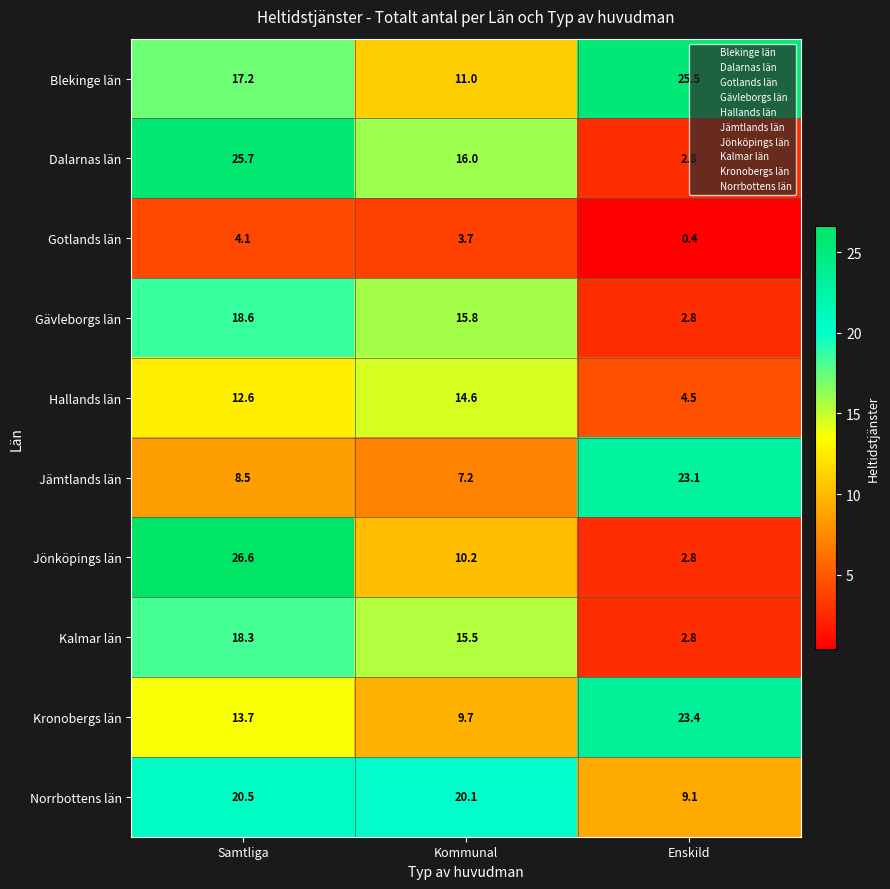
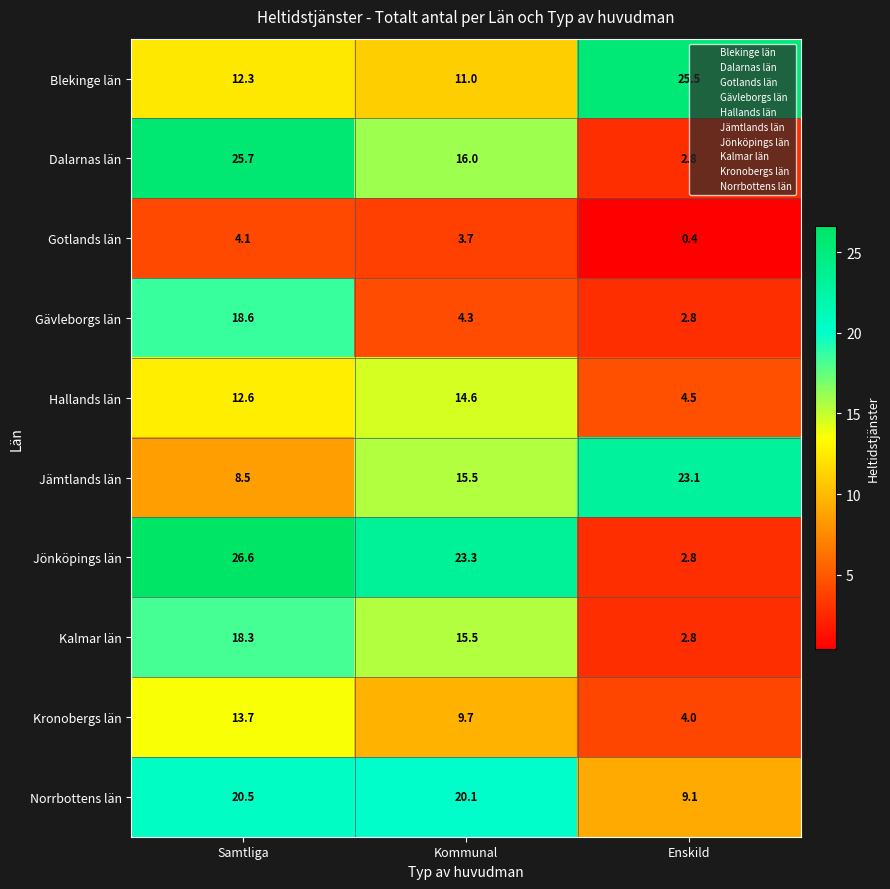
Blekinge län, Samtliga: 17.2 -> 12.3
Gävleborgs län, Kommunal: 15.8 -> 4.3
Jämtlands län, Kommunal: 7.2 -> 15.5
Jönköpings län, Kommunal: 10.2 -> 23.3
Kronobergs län, Enskild: 23.4 -> 4.0
